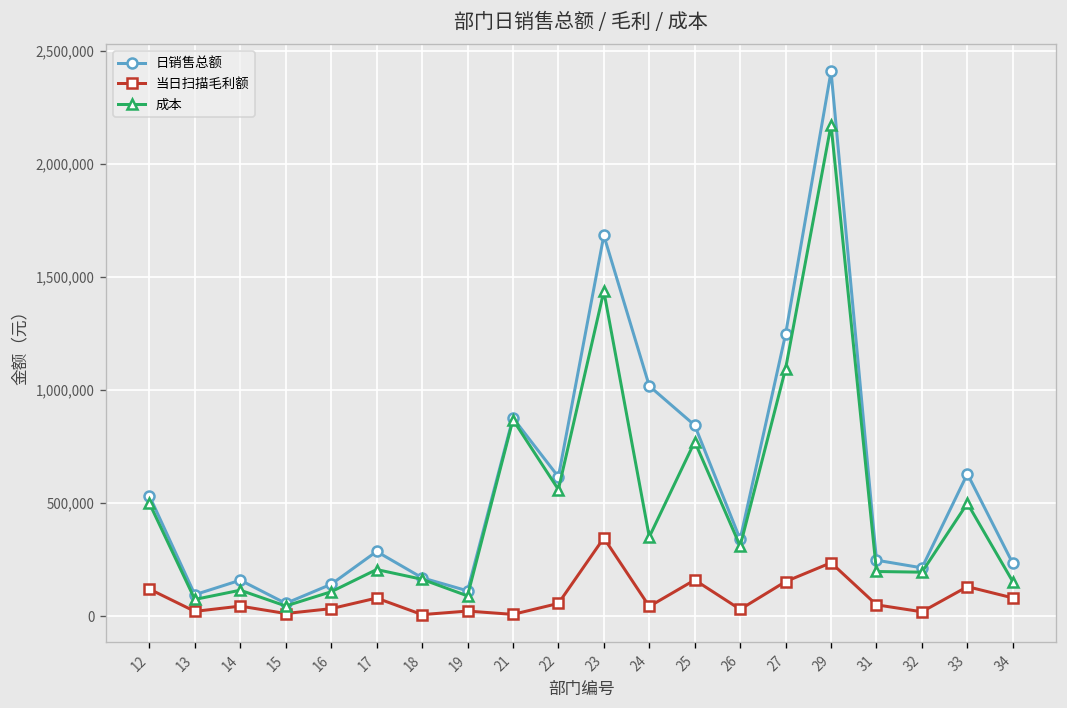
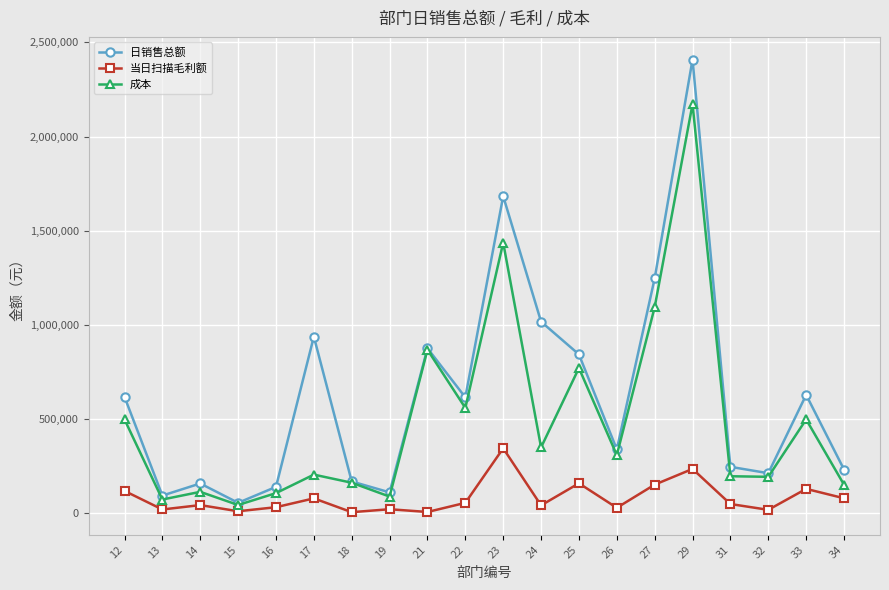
日销售总额, 12: 530,000 -> 620,000
日销售总额, 17: 290,000 -> 940,000
